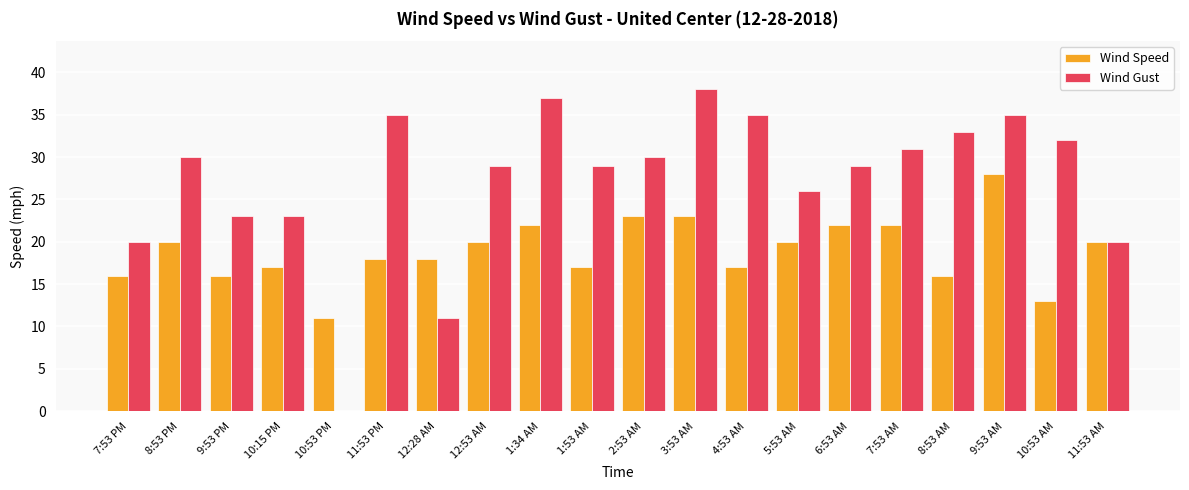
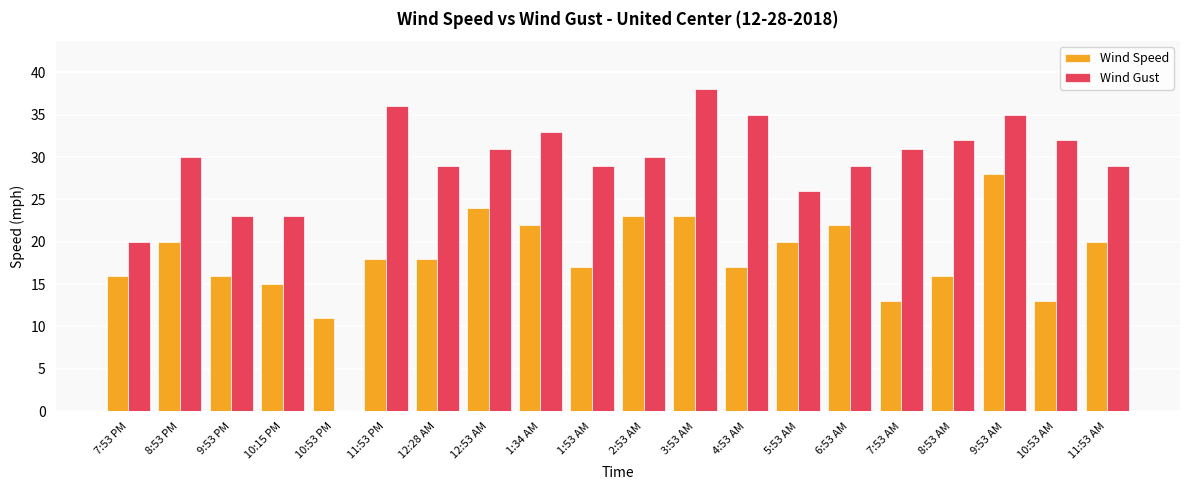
Wind Speed, 10:15 PM: 17 -> 15
Wind Gust, 11:53 PM: 35 -> 36
Wind Gust, 12:28 AM: 11 -> 29
Wind Speed, 12:53 AM: 20 -> 24
Wind Gust, 12:53 AM: 29 -> 31
Wind Gust, 1:34 AM: 37 -> 33
Wind Speed, 7:53 AM: 22 -> 13
Wind Gust, 8:53 AM: 33 -> 32
Wind Gust, 11:53 AM: 20 -> 29
